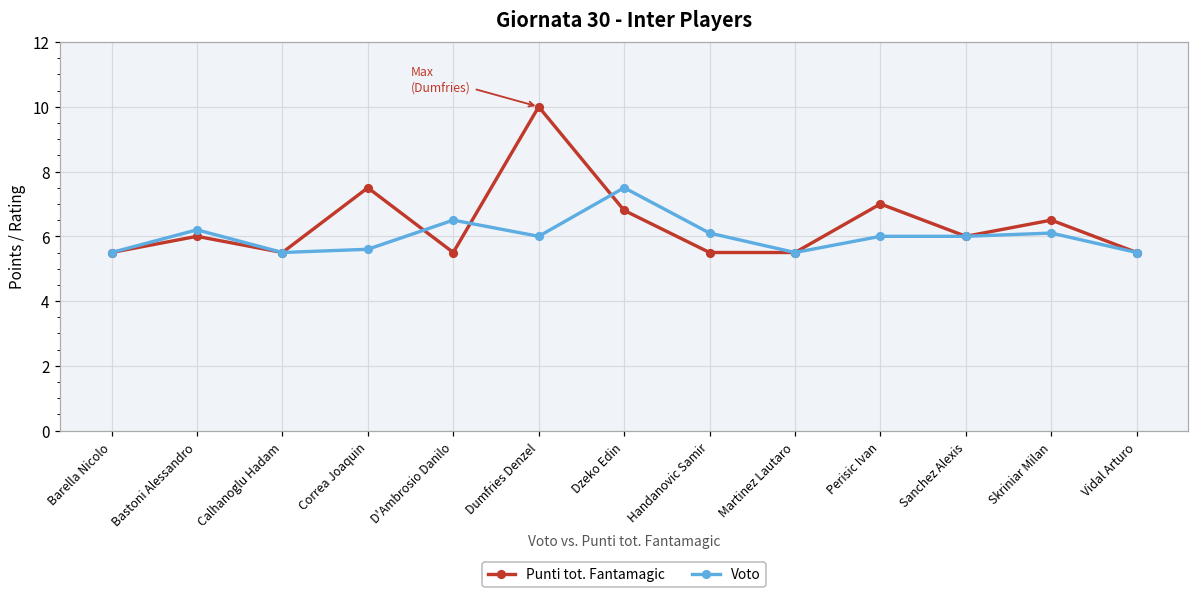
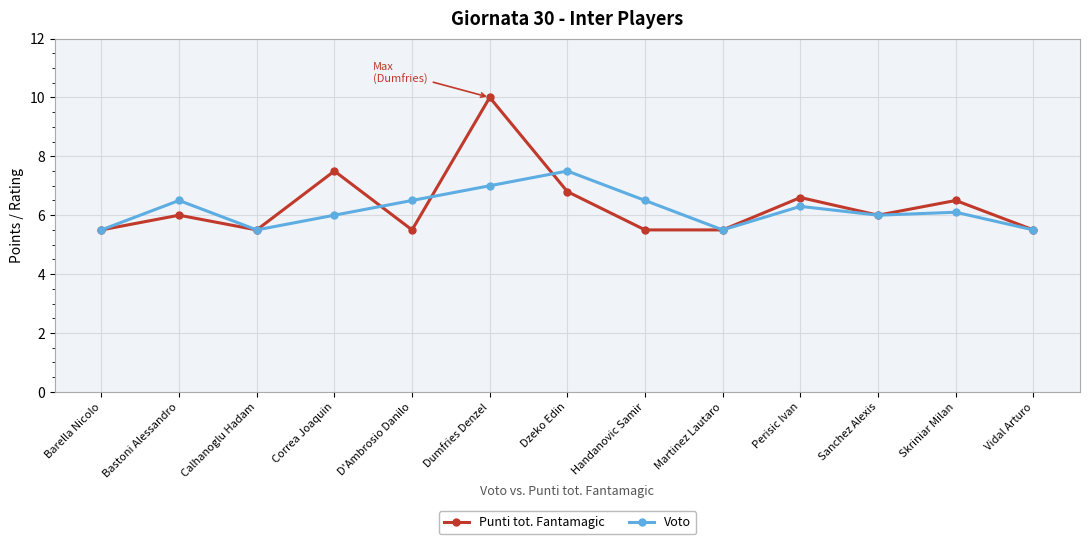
Voto, Bastoni Alessandro: 6.2 -> 6.5
Voto, Correa Joaquin: 5.6 -> 6.0
Voto, Dumfries Denzel: 6 -> 7
Voto, Handanovic Samir: 6.1 -> 6.5
Punti tot. Fantamagic, Perisic Ivan: 7.0 -> 6.6
Voto, Perisic Ivan: 6.0 -> 6.3
